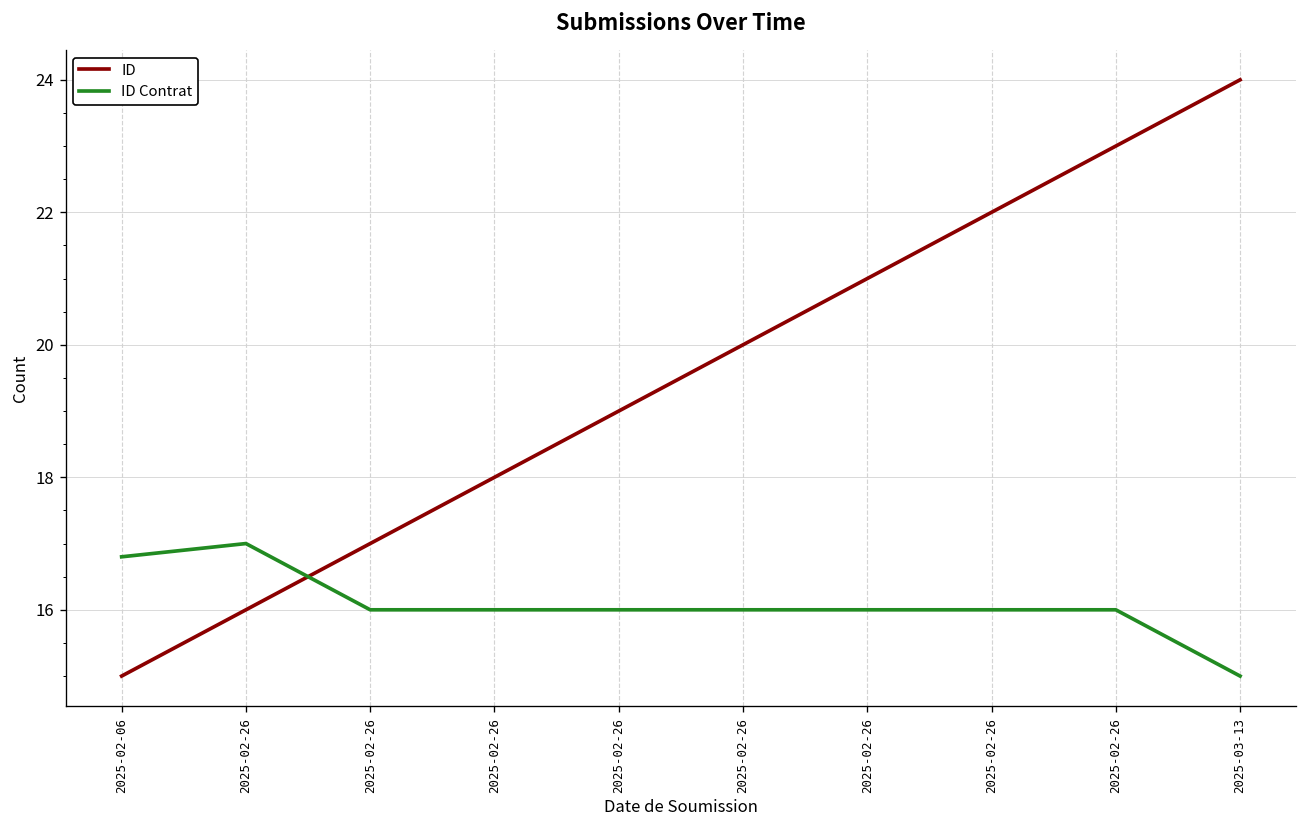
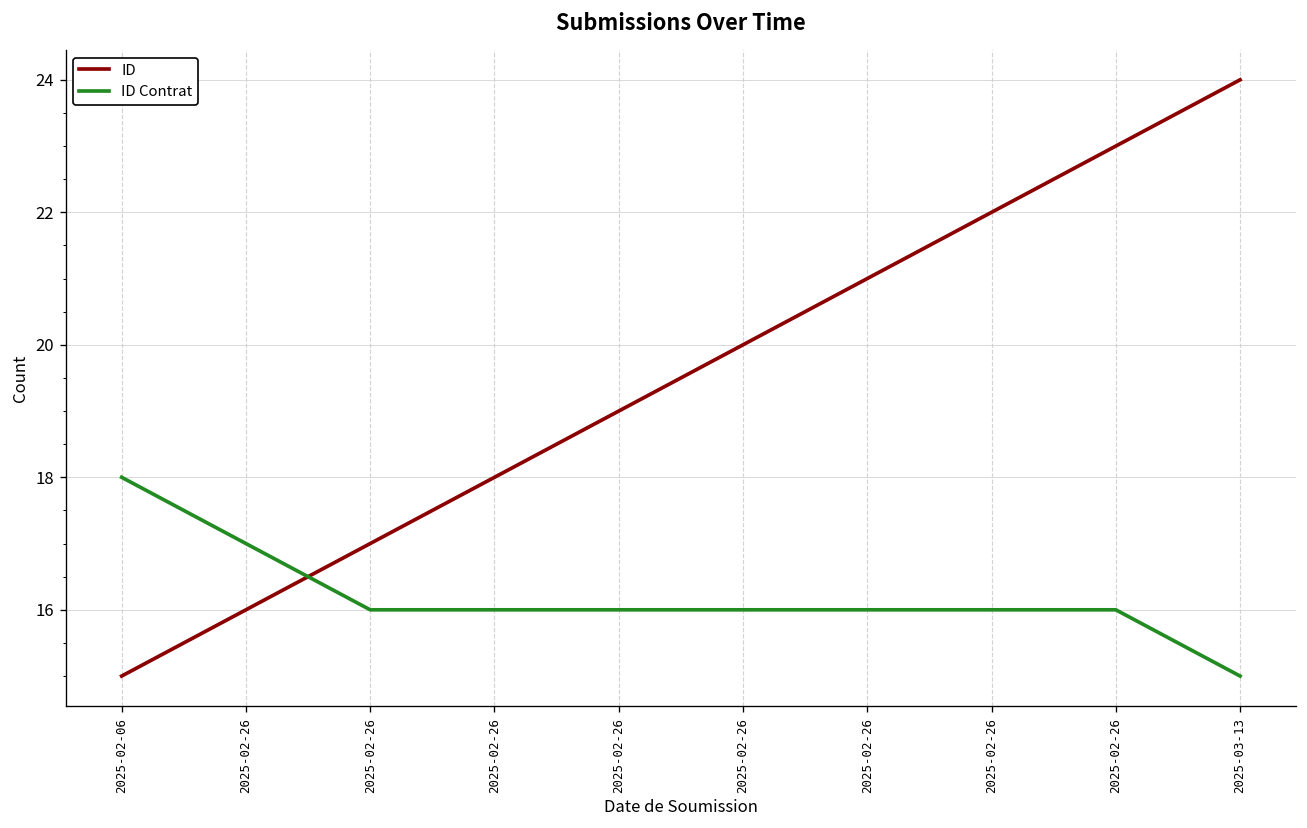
ID Contrat, 2025-02-06: 16.8 -> 18.0
